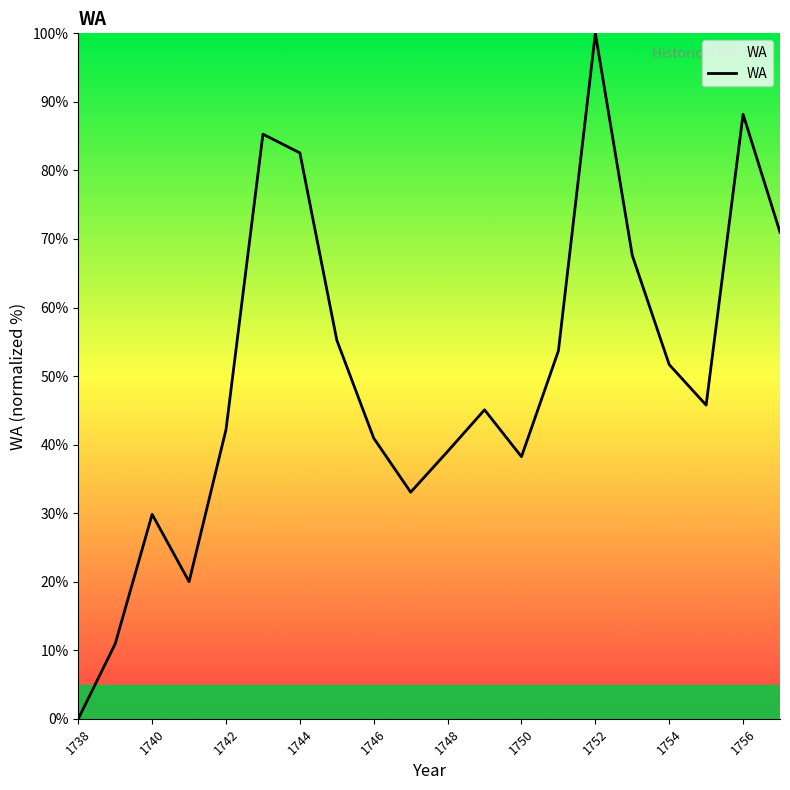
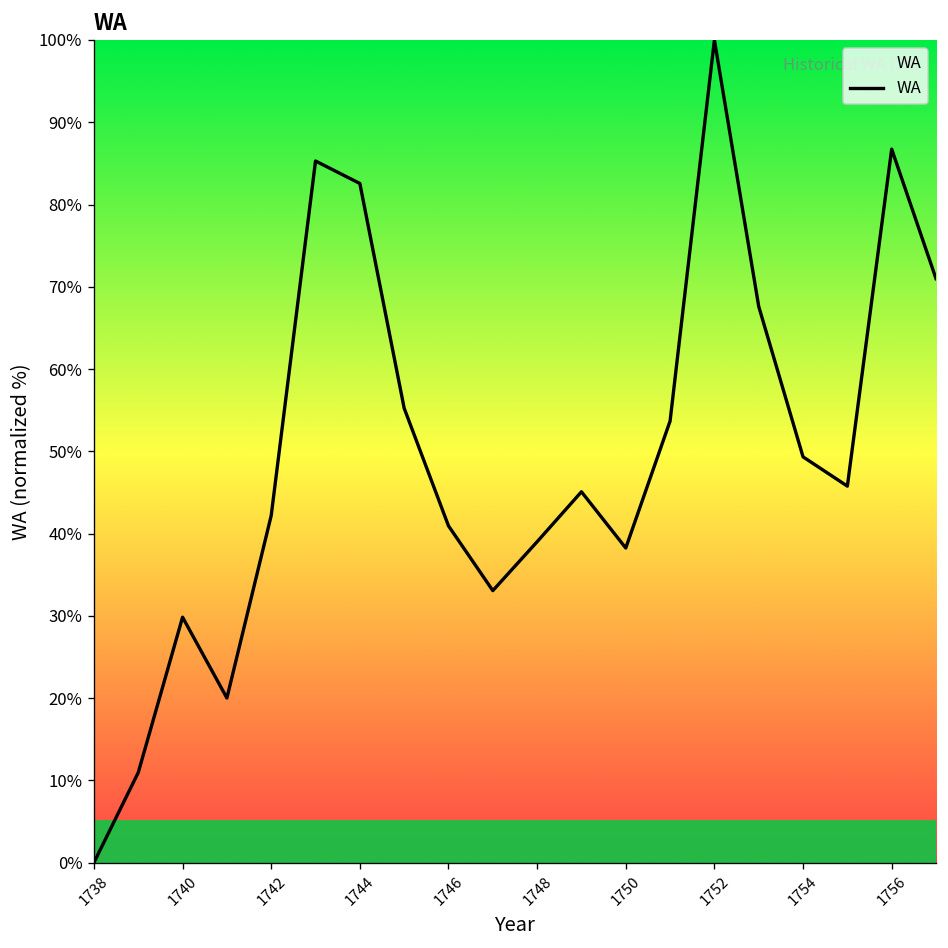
1754: 52% -> 49%
1756: 88% -> 87%
